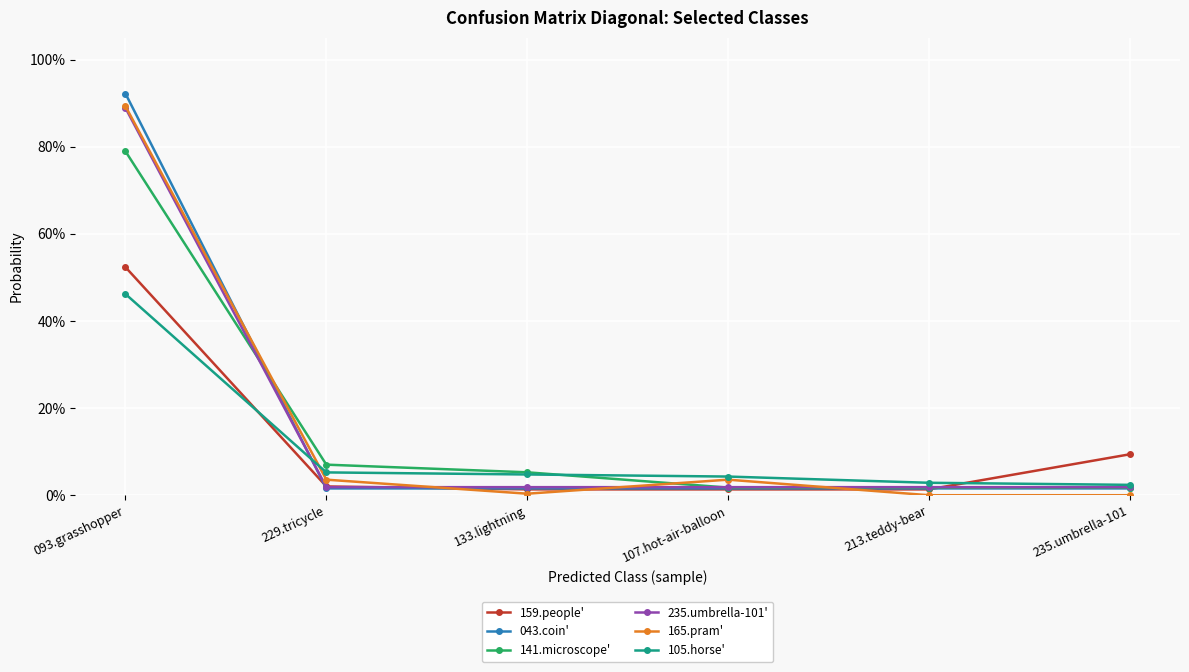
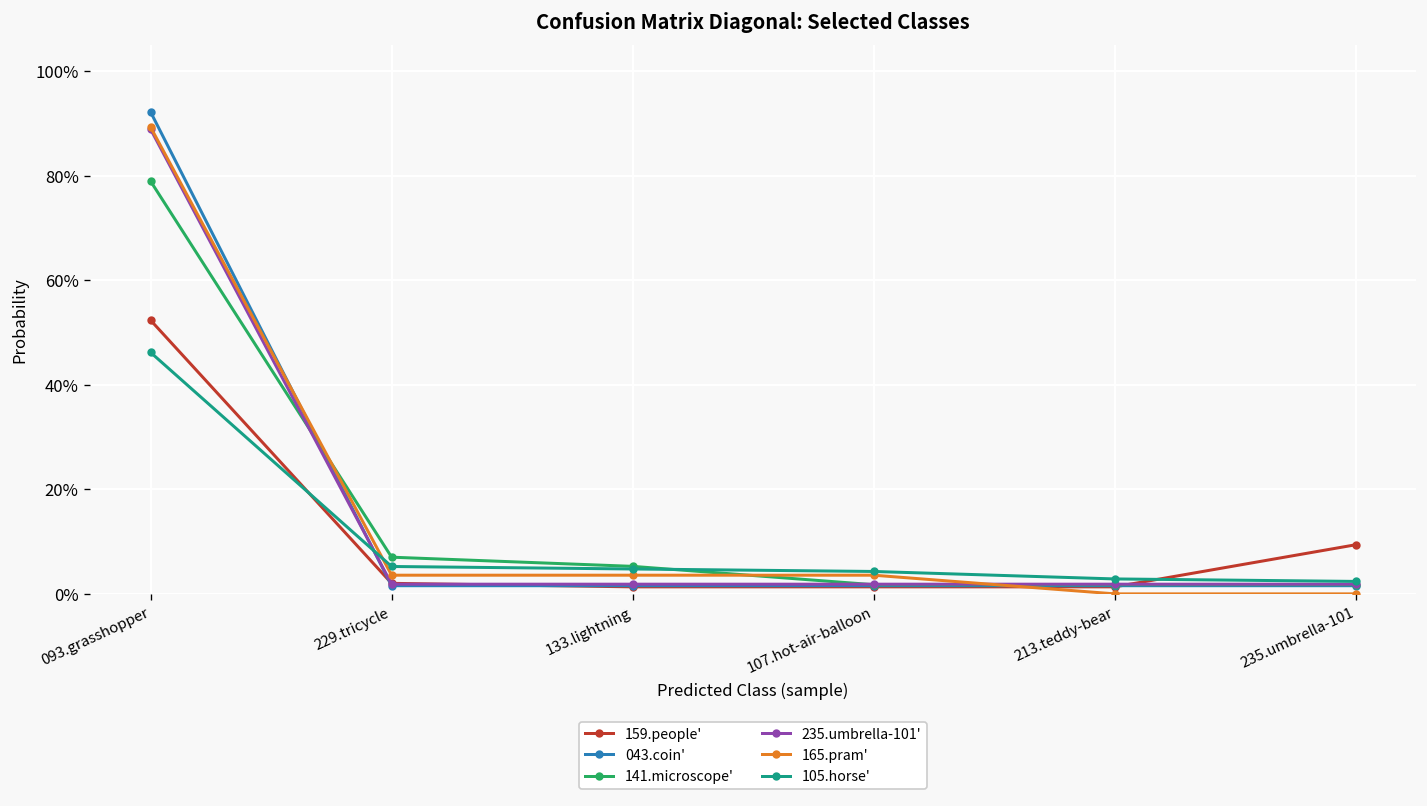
165.pram', 133.lightning: 0% -> 4%
